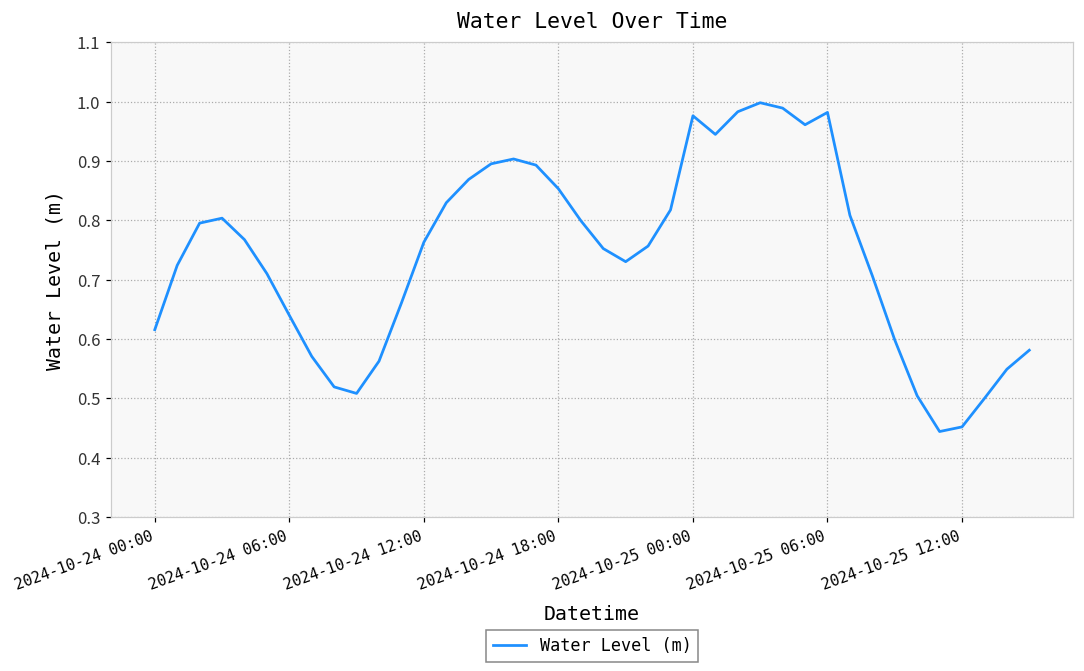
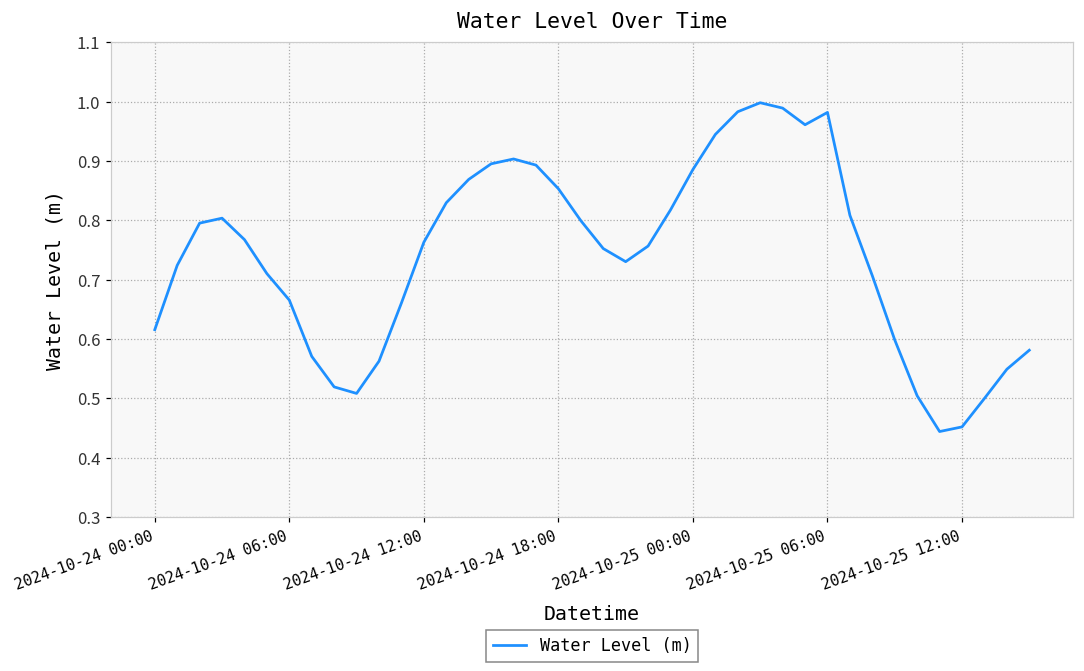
2024-10-24 06:00: 0.64 -> 0.67
2024-10-25 00:00: 0.98 -> 0.89
